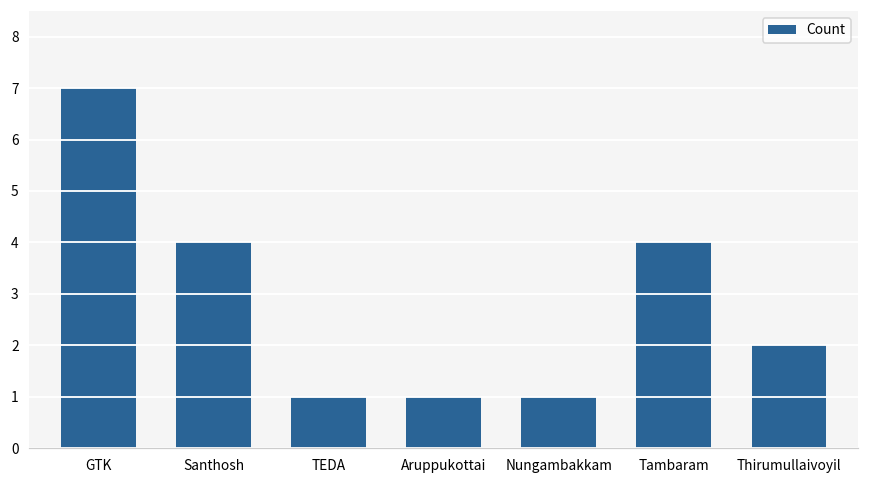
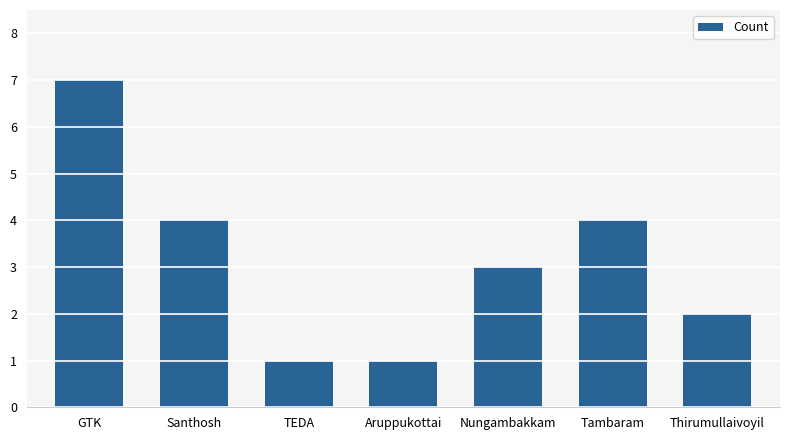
Nungambakkam: 1 -> 3
